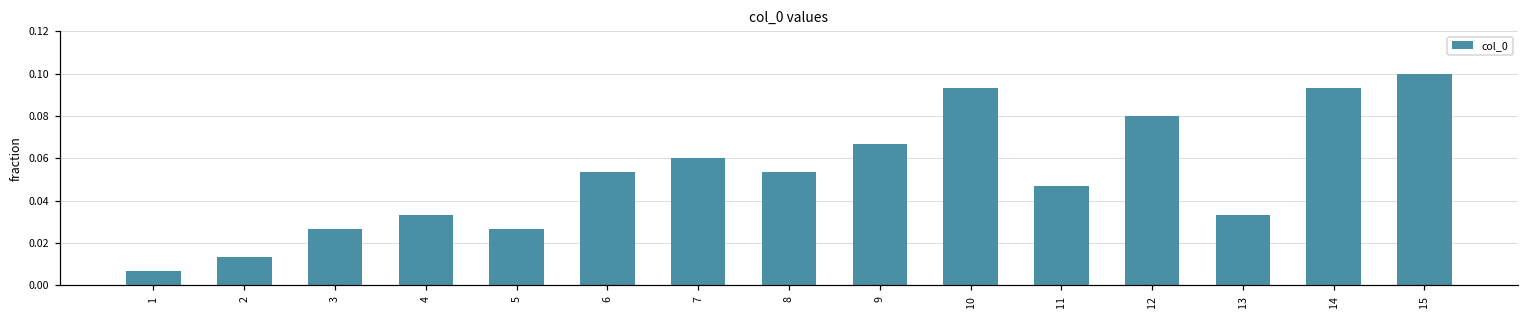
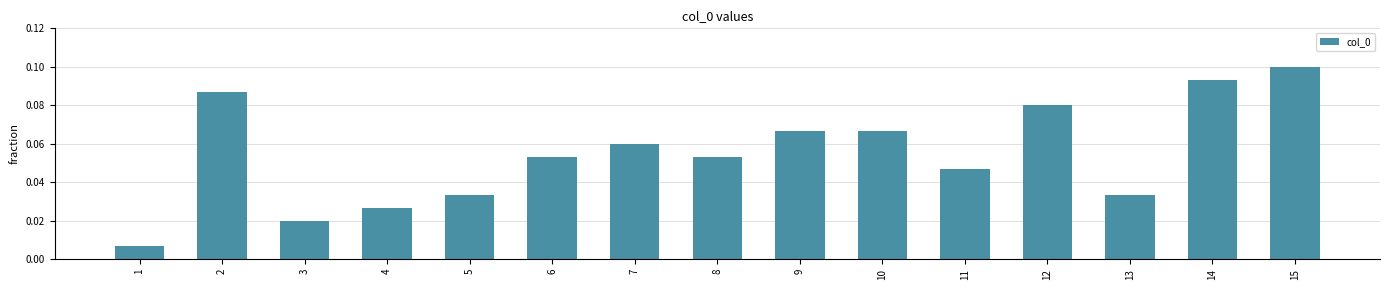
2: 0.013 -> 0.087
3: 0.027 -> 0.020
4: 0.033 -> 0.027
5: 0.027 -> 0.033
10: 0.093 -> 0.067
